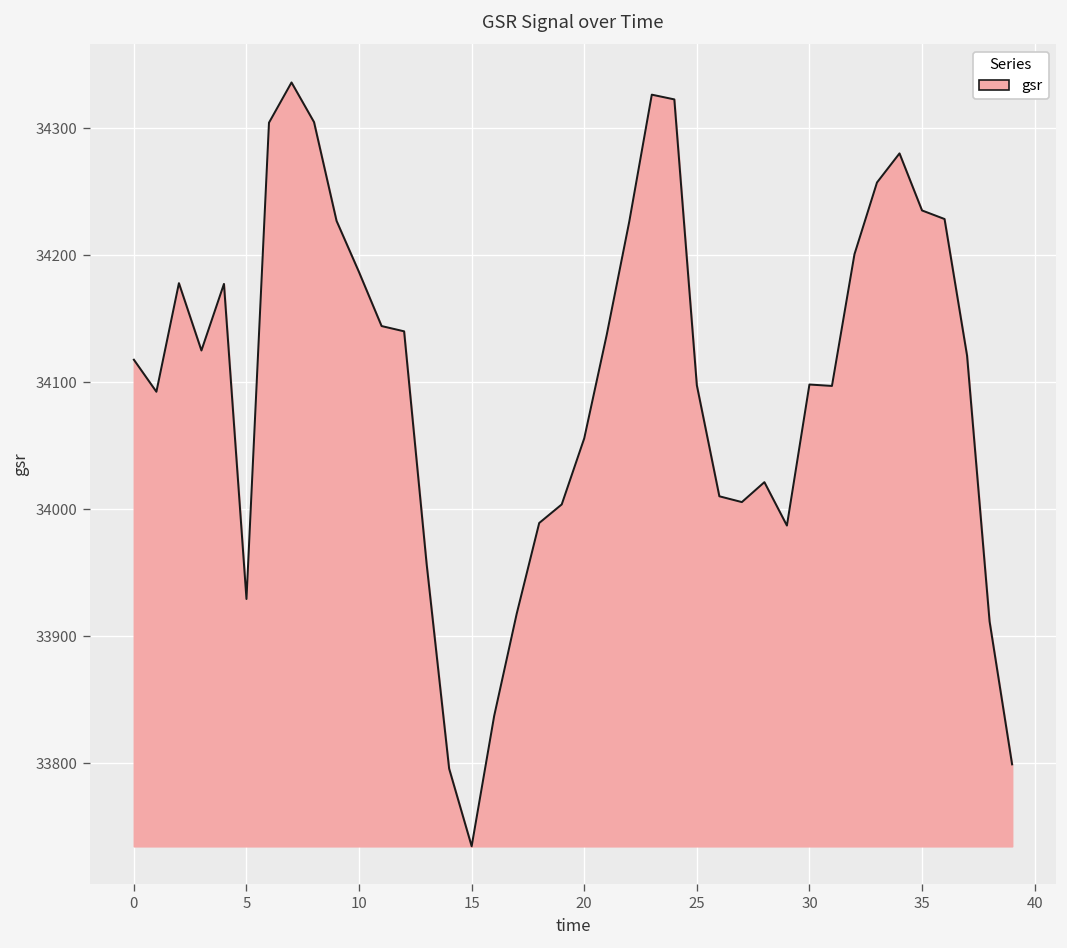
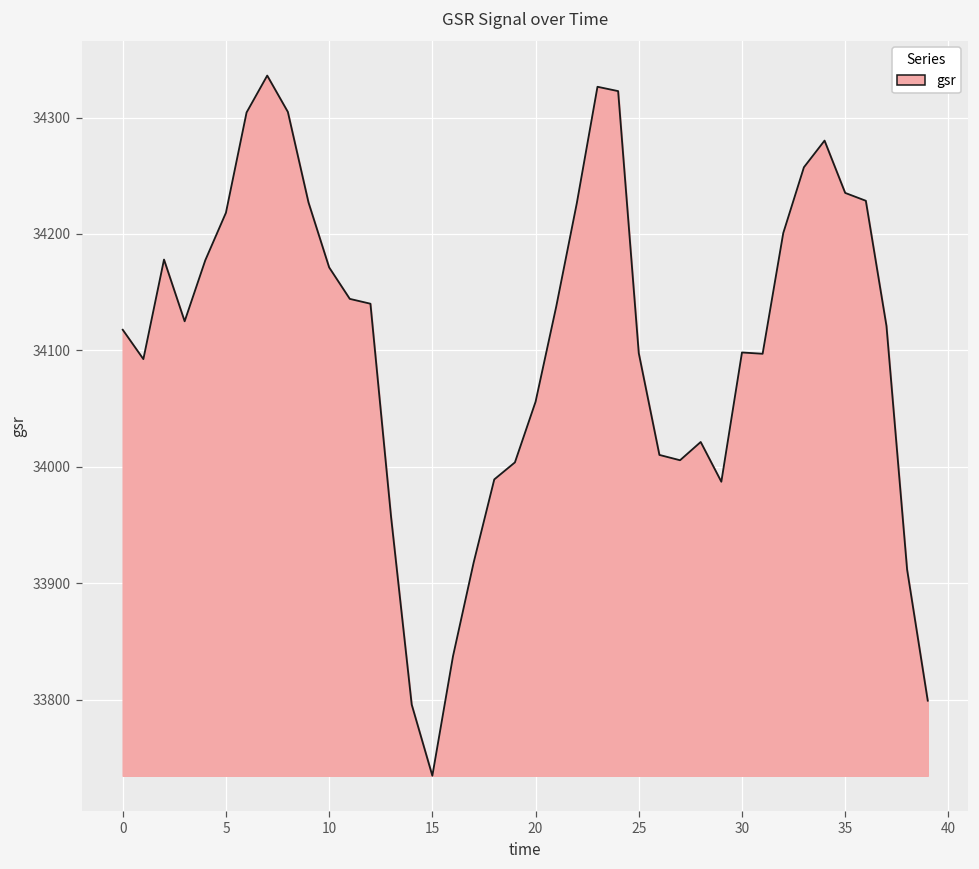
5: 33929 -> 34218
10: 34187 -> 34171
